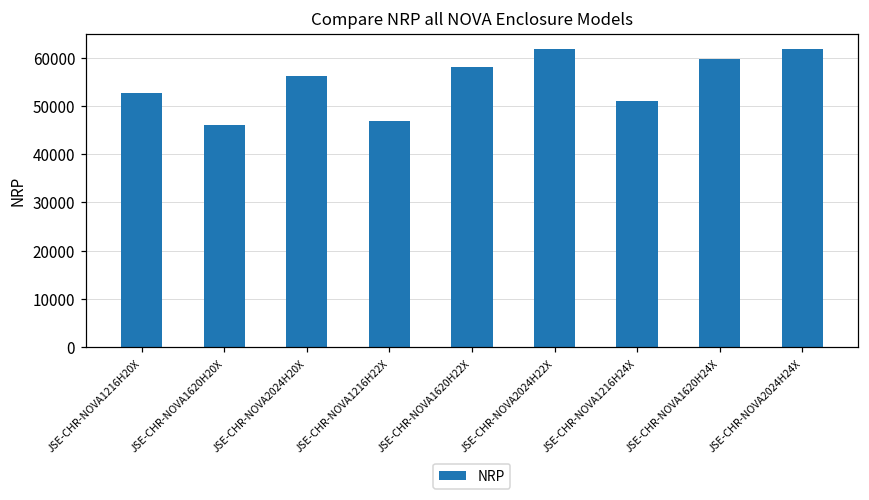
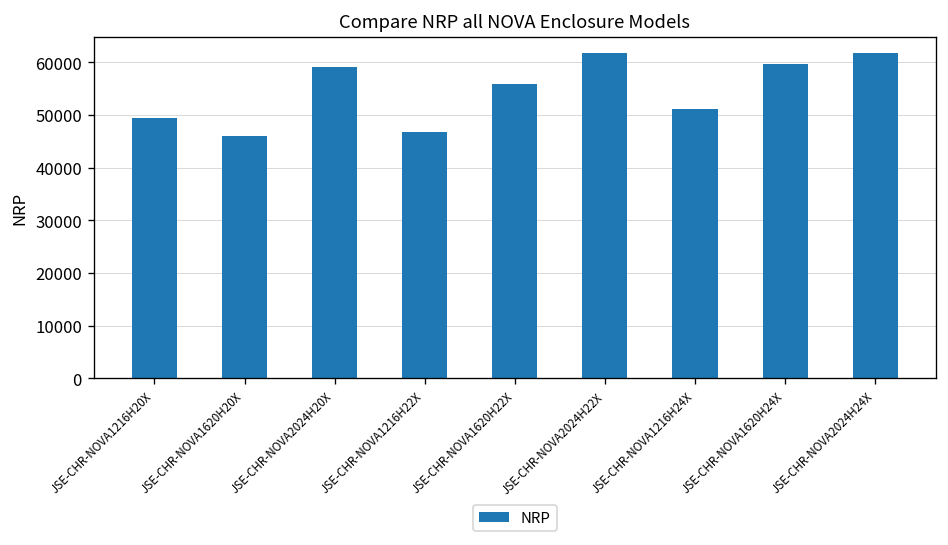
JSE-CHR-NOVA1216H20X: 53000 -> 50000
JSE-CHR-NOVA2024H20X: 56000 -> 59000
JSE-CHR-NOVA1620H22X: 58000 -> 56000
